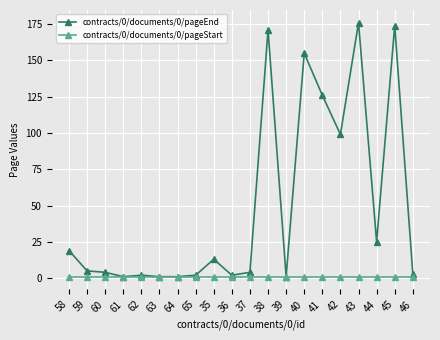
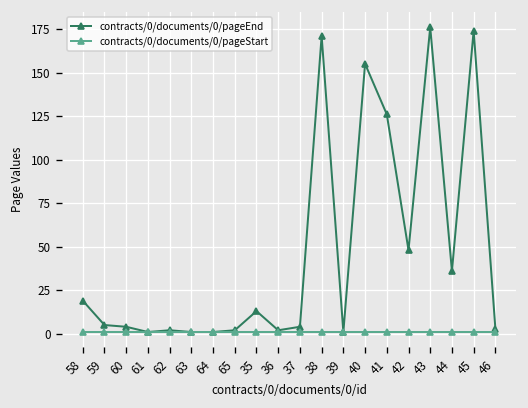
contracts/0/documents/0/pageEnd, 42: 99 -> 48
contracts/0/documents/0/pageEnd, 44: 25 -> 36
